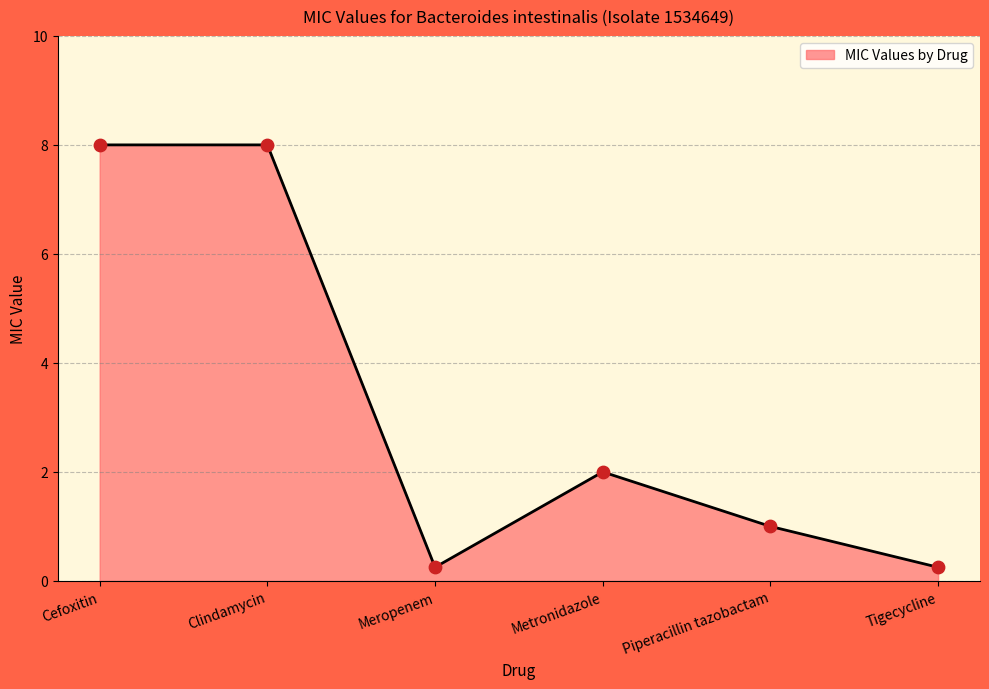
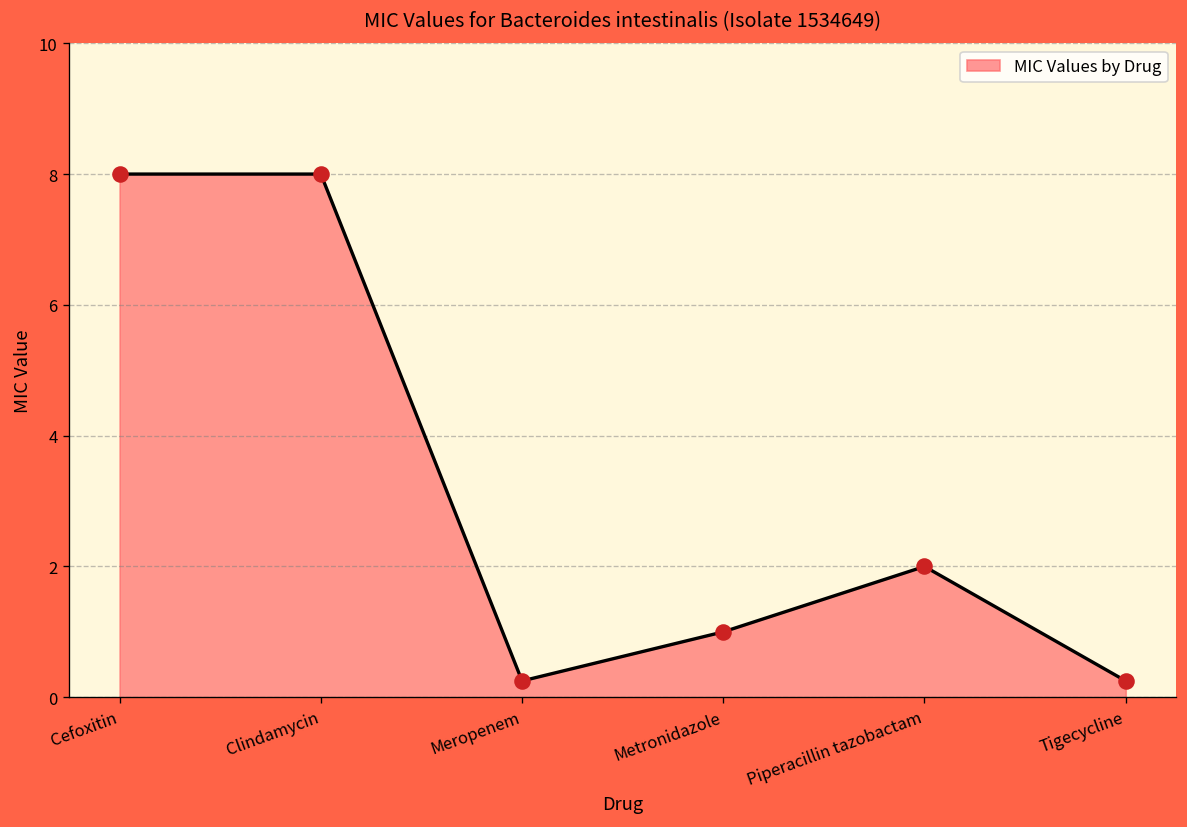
Metronidazole: 2 -> 1
Piperacillin tazobactam: 1 -> 2
